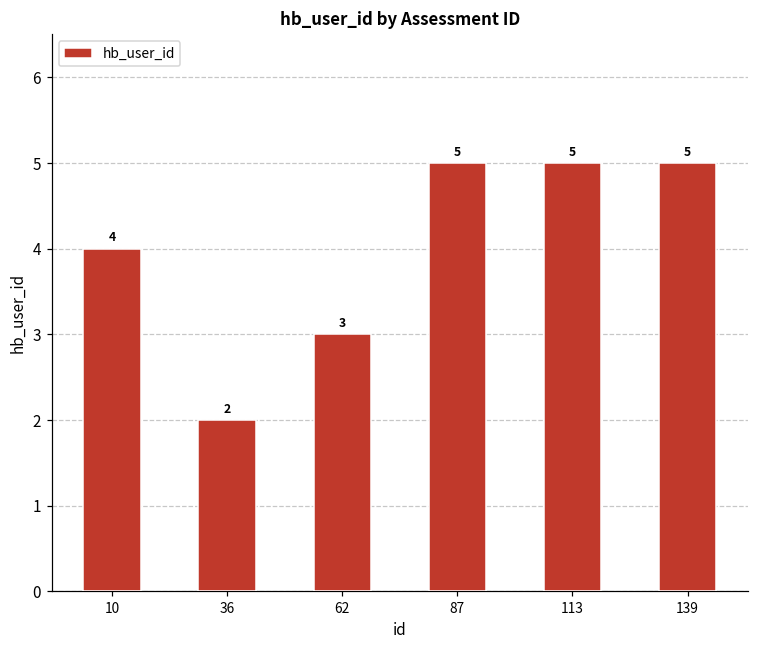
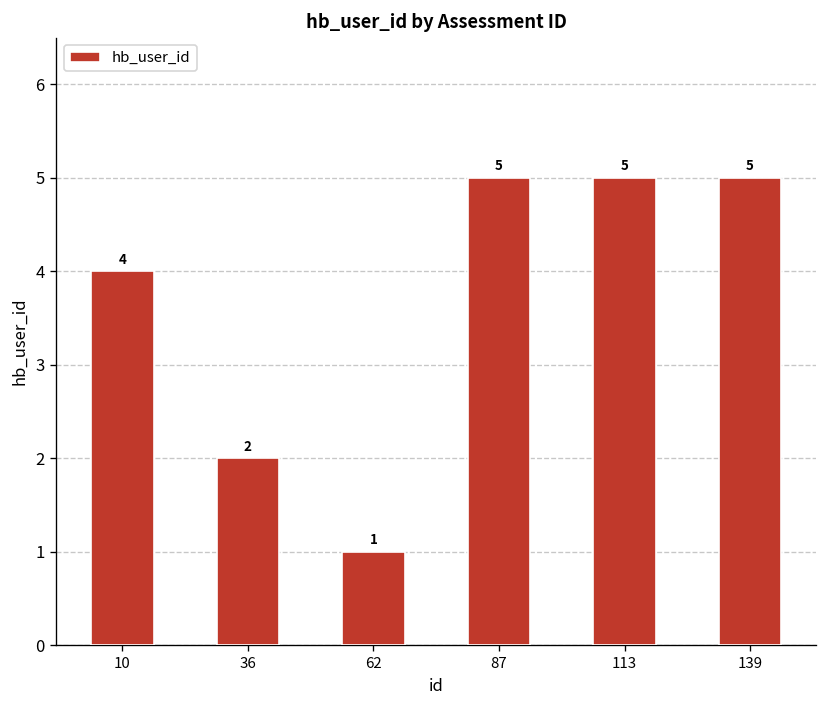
62: 3 -> 1
